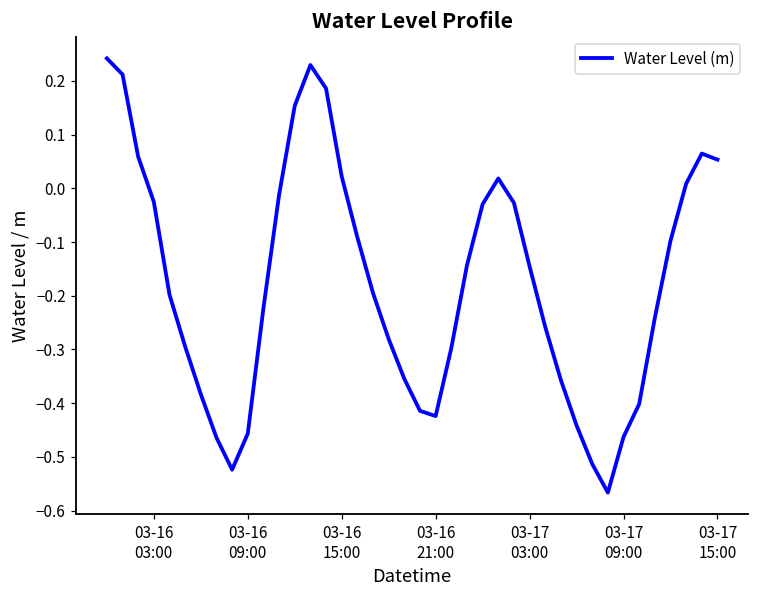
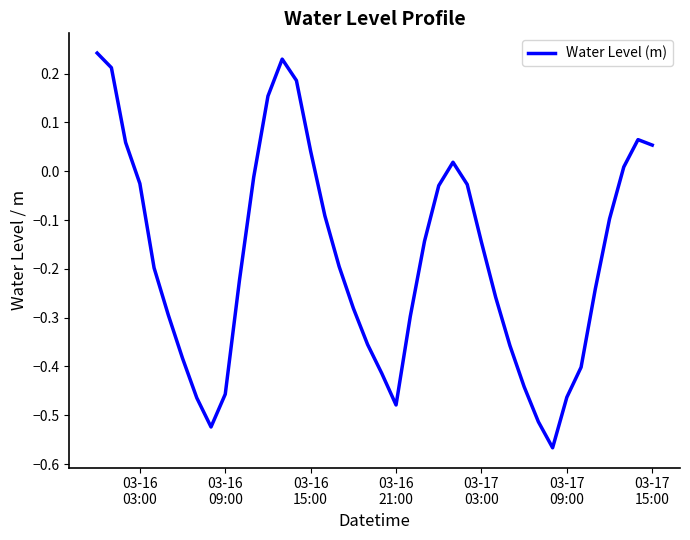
03-16 15:00: 0.02 -> 0.04
03-16 21:00: -0.42 -> -0.48
